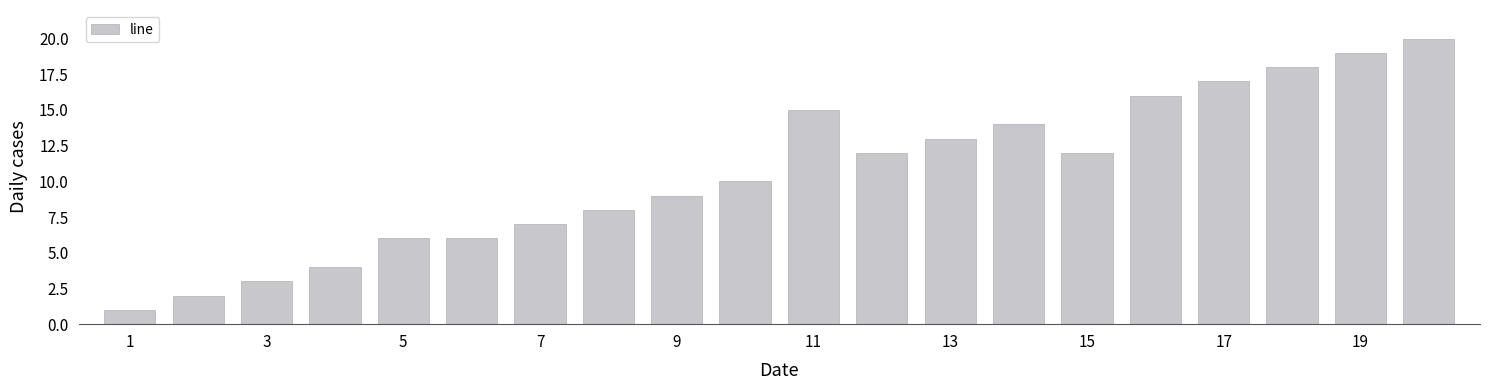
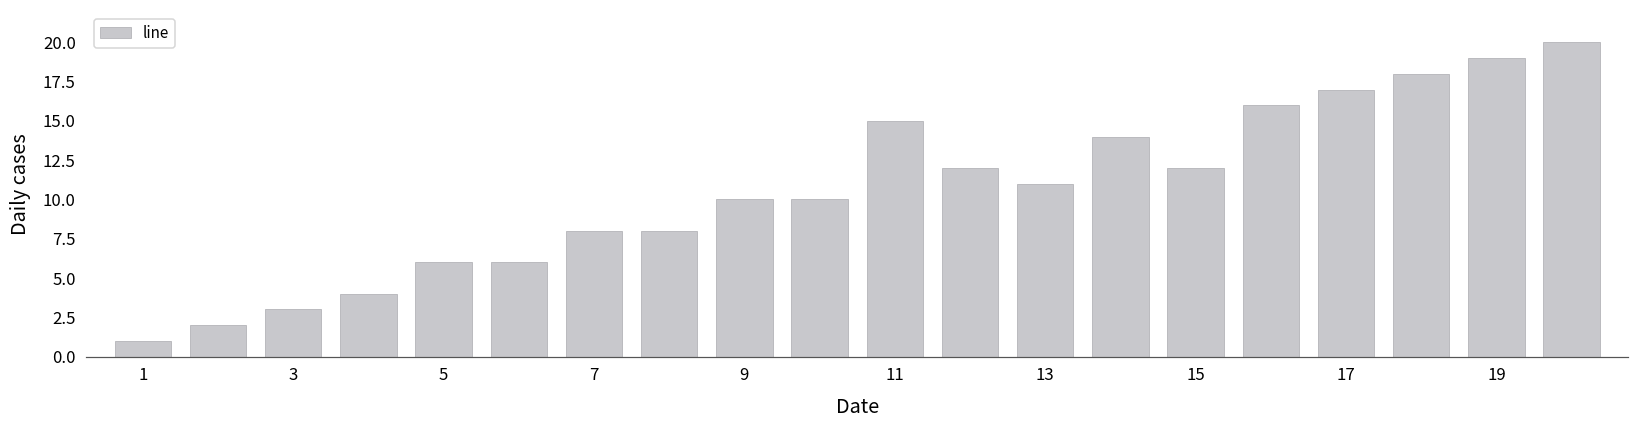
7: 7 -> 8
9: 9 -> 10
13: 13 -> 11
